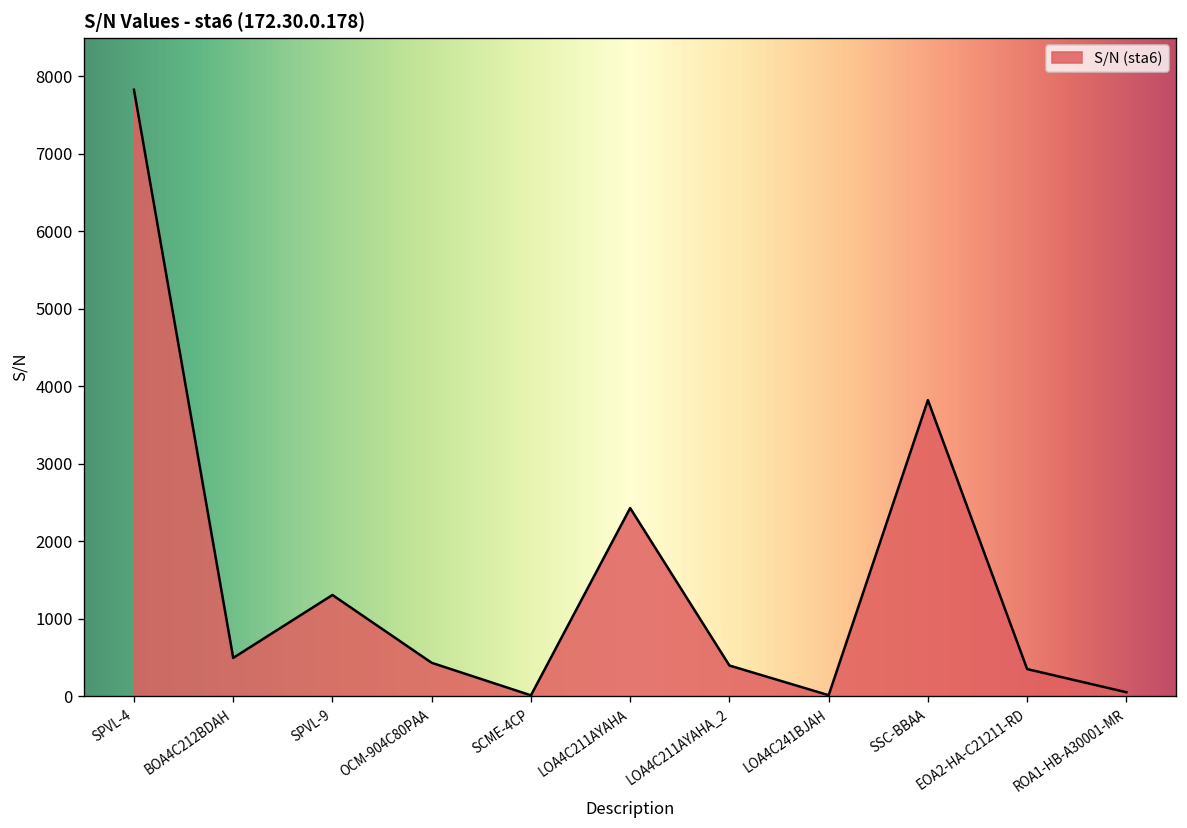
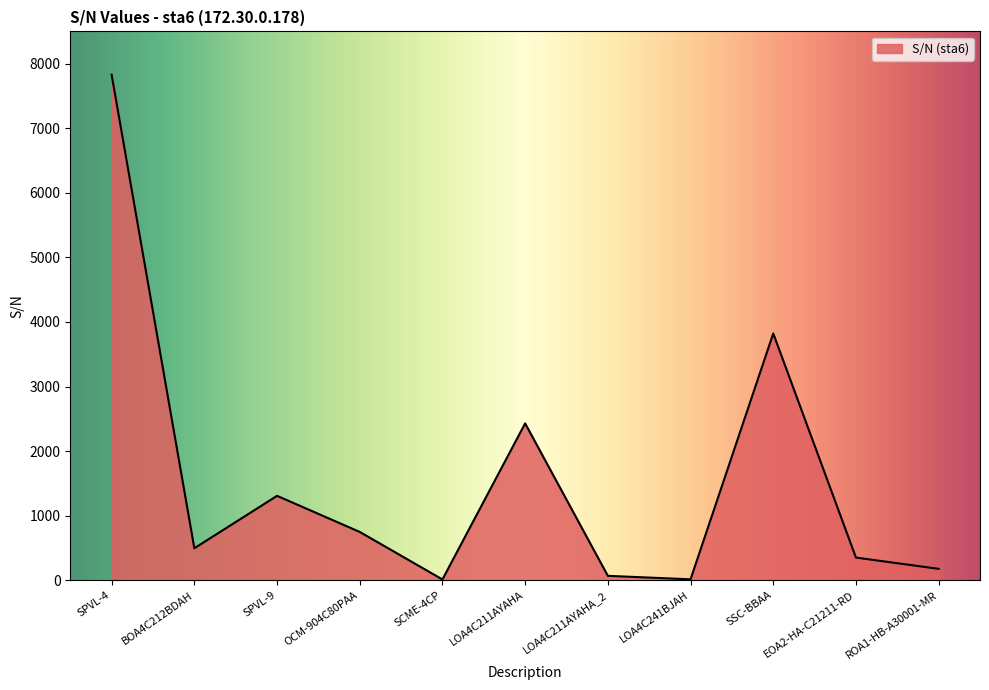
OCM-904C80PAA: 400 -> 700
LOA4C211AYAHA_2: 400 -> 100
ROA1-HB-A30001-MR: 100 -> 200
